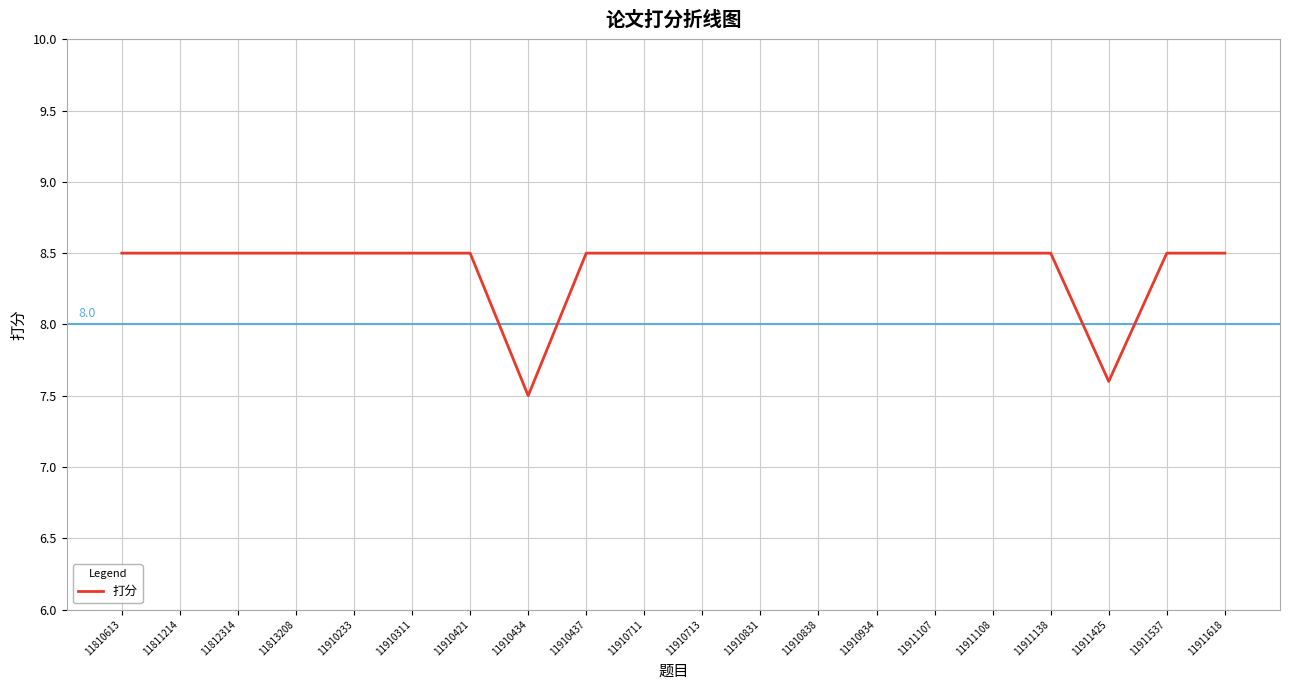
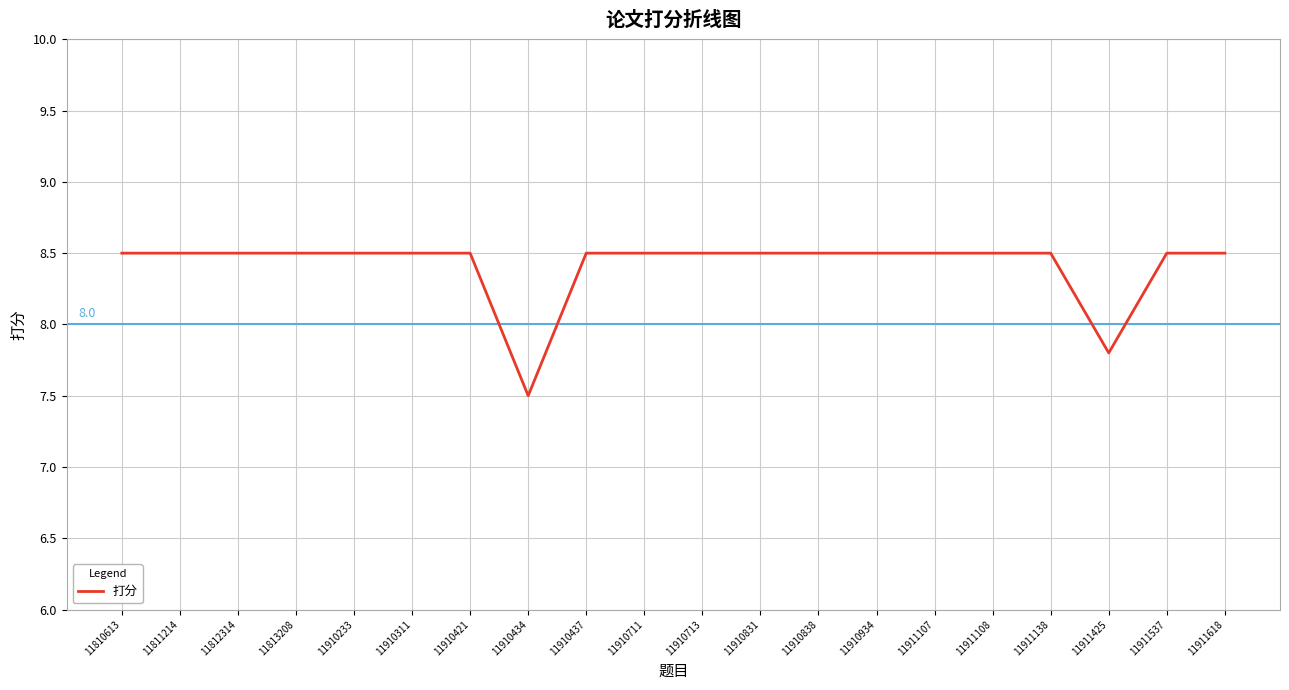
11911425: 7.6 -> 7.8
